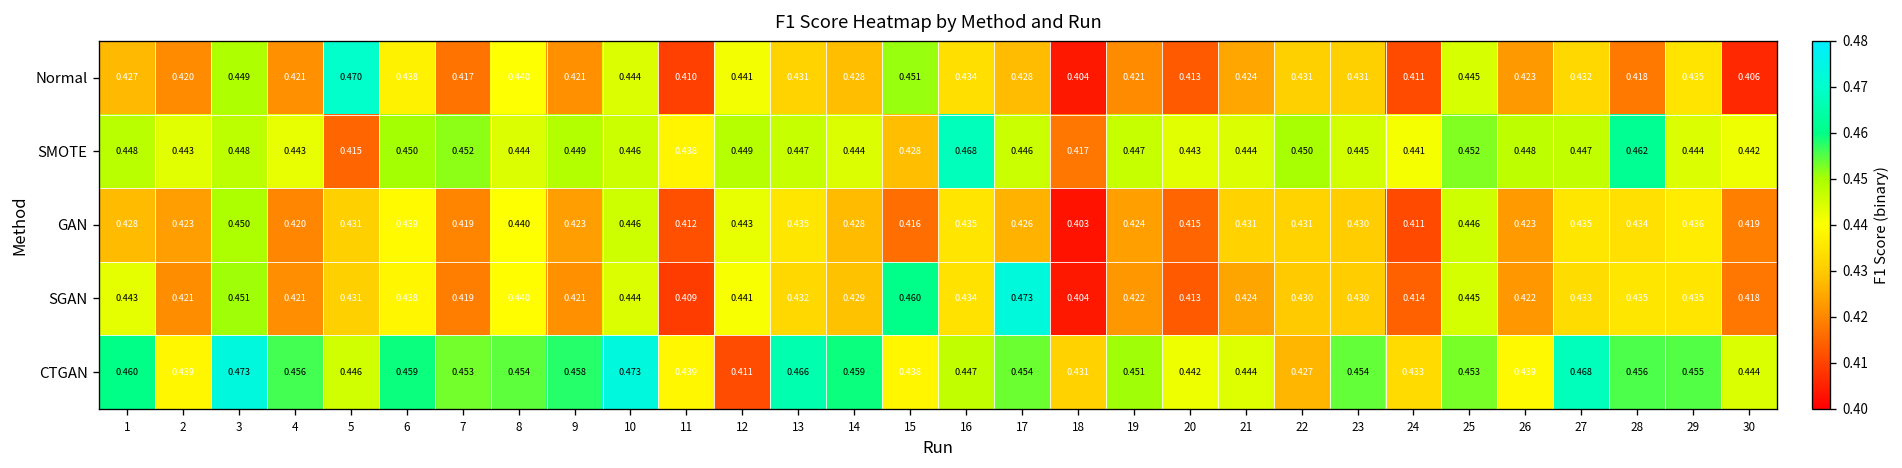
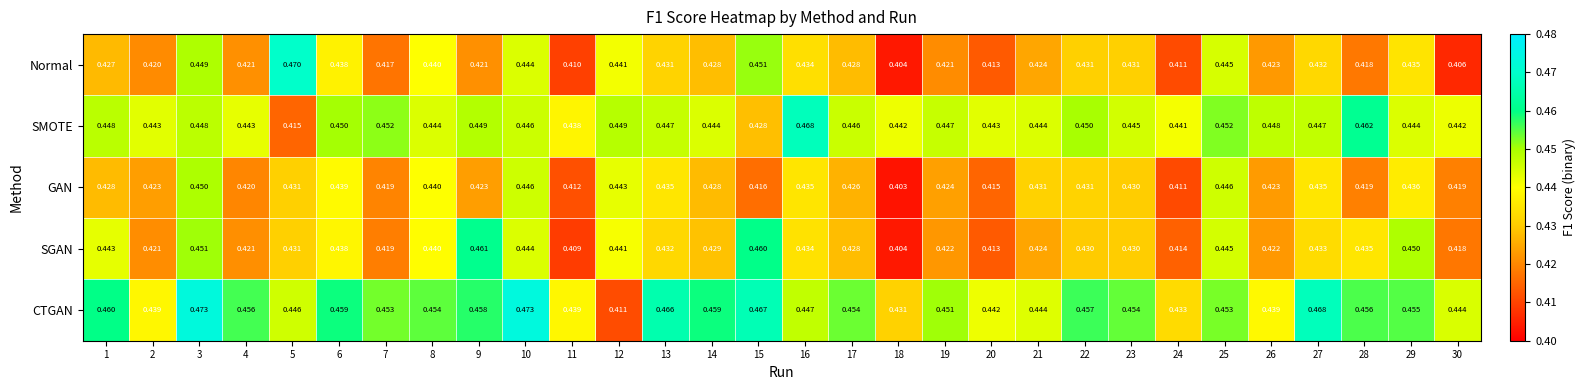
SMOTE, 18: 0.417 -> 0.442
GAN, 28: 0.434 -> 0.419
SGAN, 9: 0.421 -> 0.461
SGAN, 17: 0.473 -> 0.428
SGAN, 29: 0.435 -> 0.450
CTGAN, 15: 0.438 -> 0.467
CTGAN, 22: 0.427 -> 0.457
